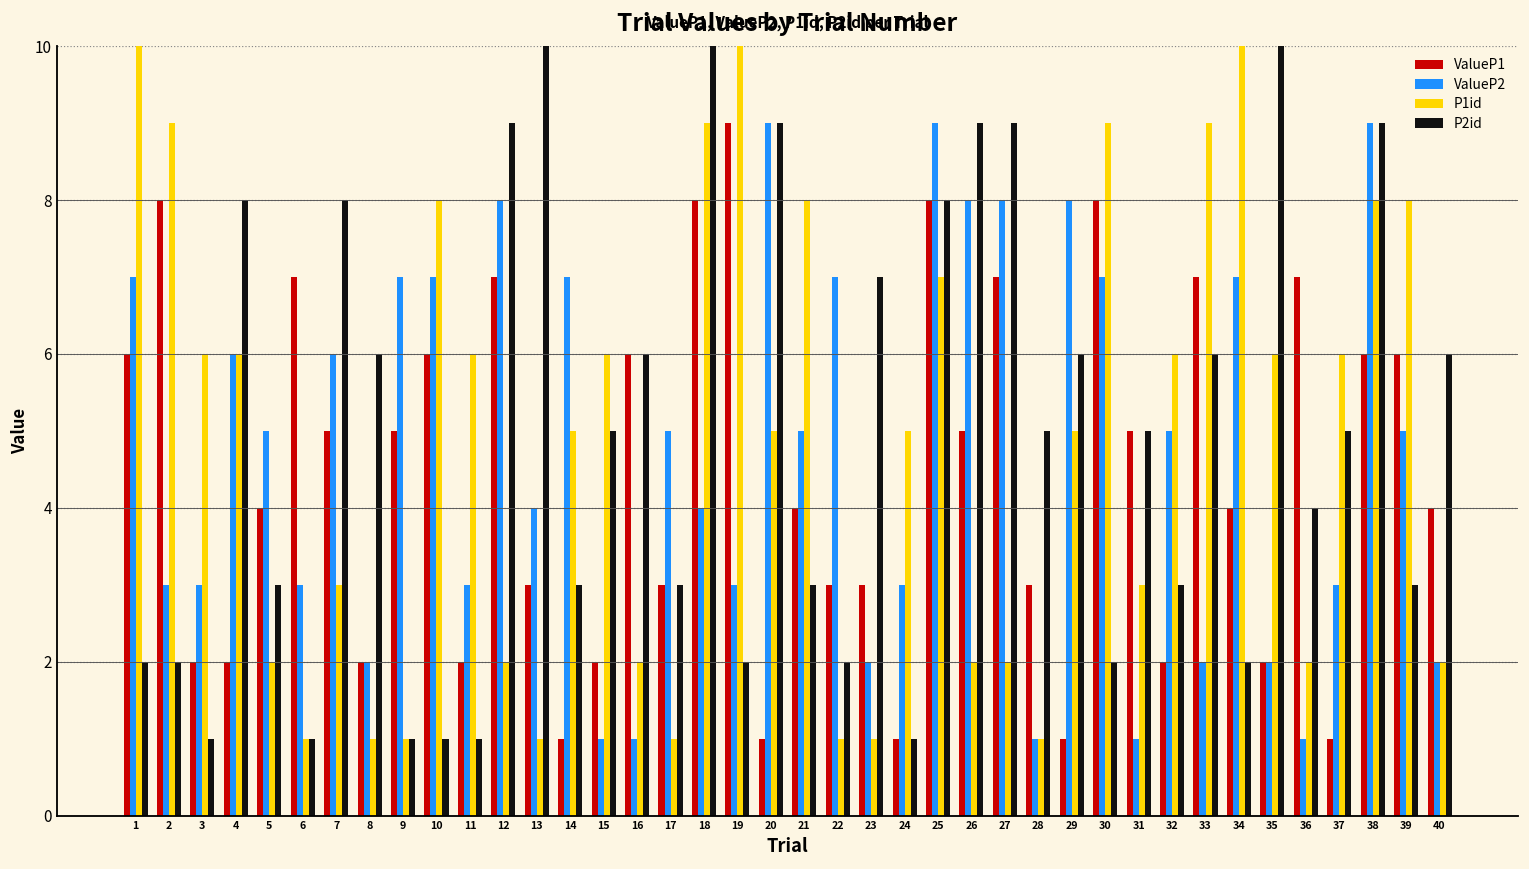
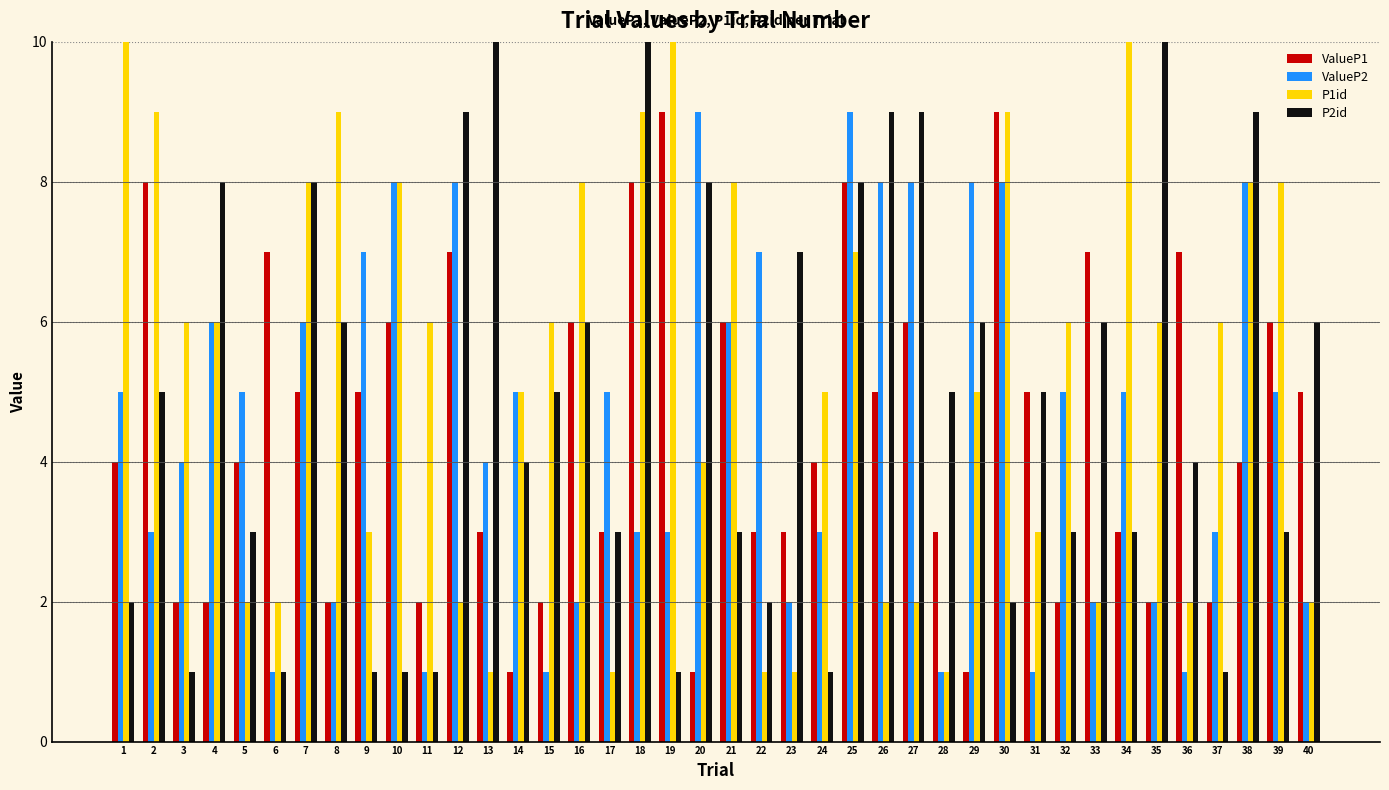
ValueP1, 1: 6 -> 4
ValueP2, 1: 7 -> 5
P2id, 2: 2 -> 5
ValueP2, 3: 3 -> 4
ValueP2, 6: 3 -> 1
P1id, 6: 1 -> 2
P1id, 7: 3 -> 8
P1id, 8: 1 -> 9
P1id, 9: 1 -> 3
ValueP2, 10: 7 -> 8
ValueP2, 11: 3 -> 1
ValueP2, 14: 7 -> 5
P2id, 14: 3 -> 4
ValueP2, 16: 1 -> 2
P1id, 16: 2 -> 8
ValueP2, 18: 4 -> 3
P2id, 19: 2 -> 1
P1id, 20: 5 -> 4
P2id, 20: 9 -> 8
ValueP1, 21: 4 -> 6
ValueP2, 21: 5 -> 6
ValueP1, 24: 1 -> 4
ValueP1, 27: 7 -> 6
ValueP1, 30: 8 -> 9
ValueP2, 30: 7 -> 8
P1id, 33: 9 -> 2
ValueP1, 34: 4 -> 3
ValueP2, 34: 7 -> 5
P2id, 34: 2 -> 3
ValueP1, 37: 1 -> 2
P2id, 37: 5 -> 1
ValueP1, 38: 6 -> 4
ValueP2, 38: 9 -> 8
ValueP1, 40: 4 -> 5
